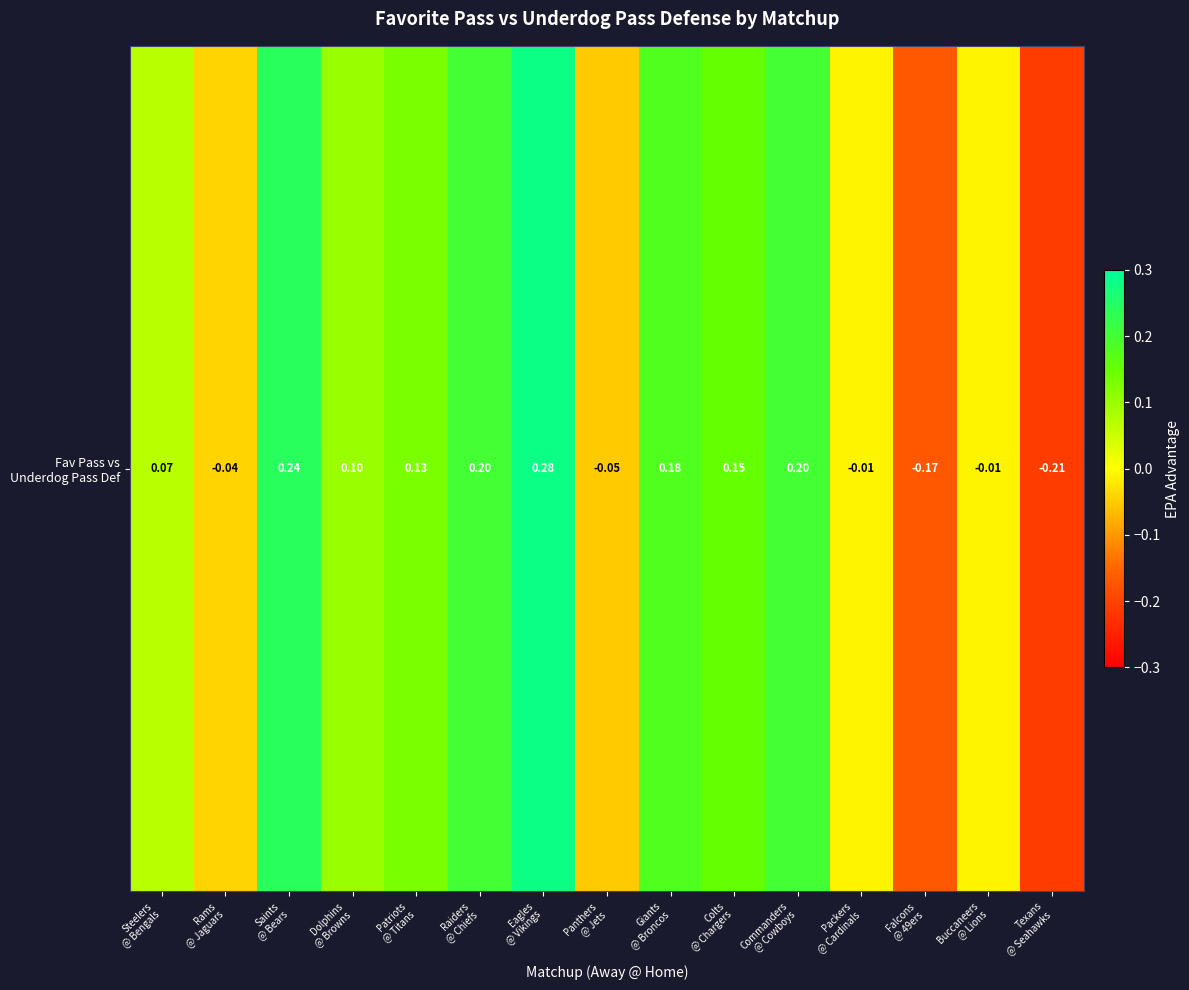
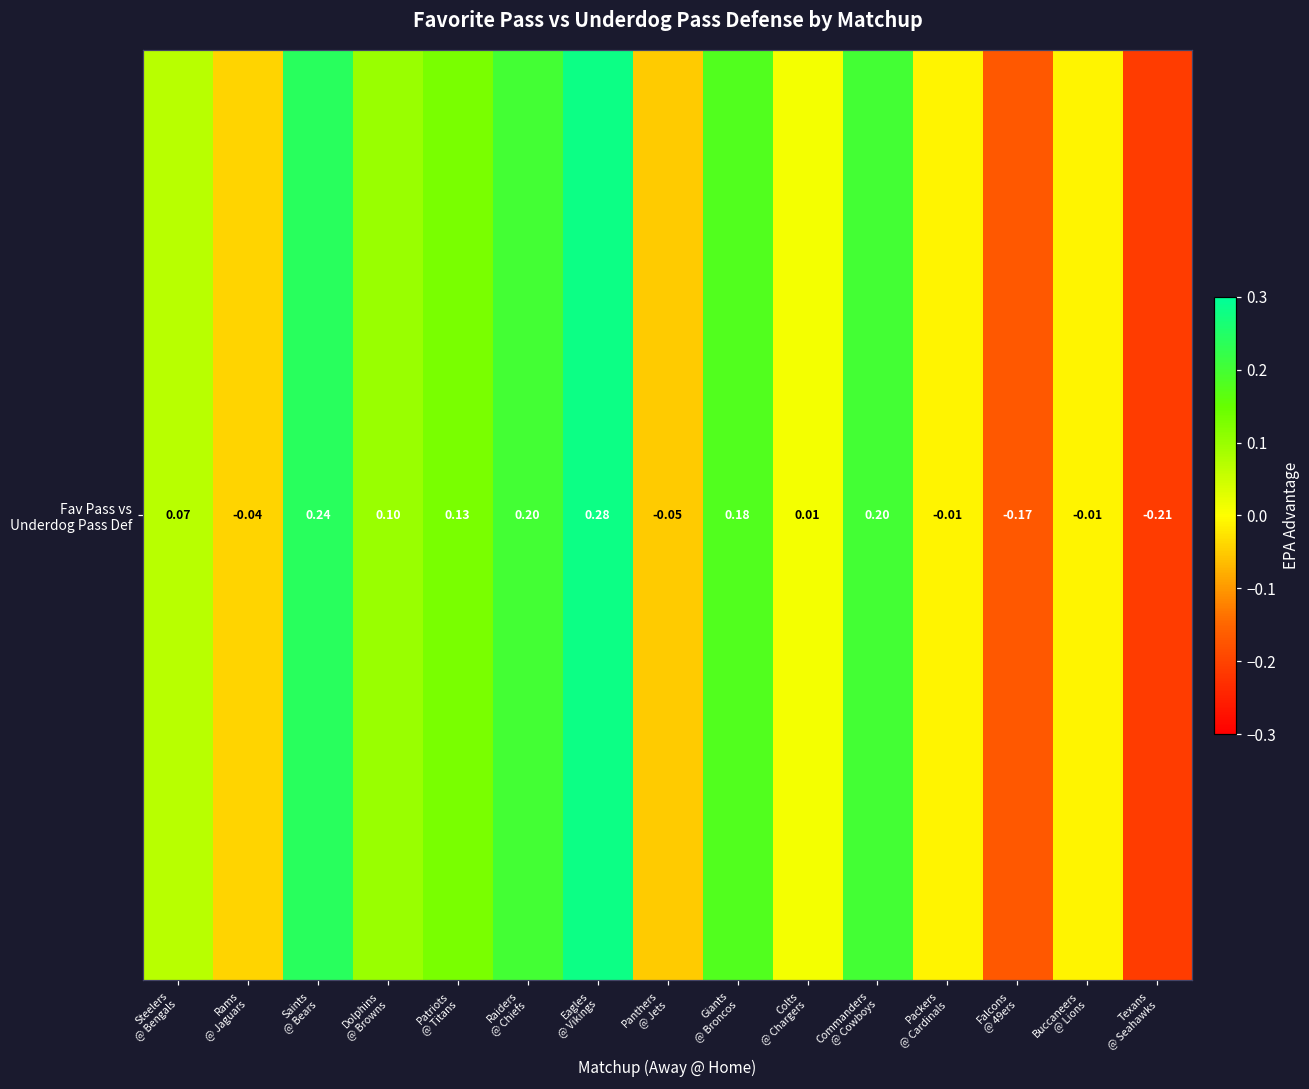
Fav Pass vs Underdog Pass Def, Colts @ Chargers: 0.15 -> 0.01
